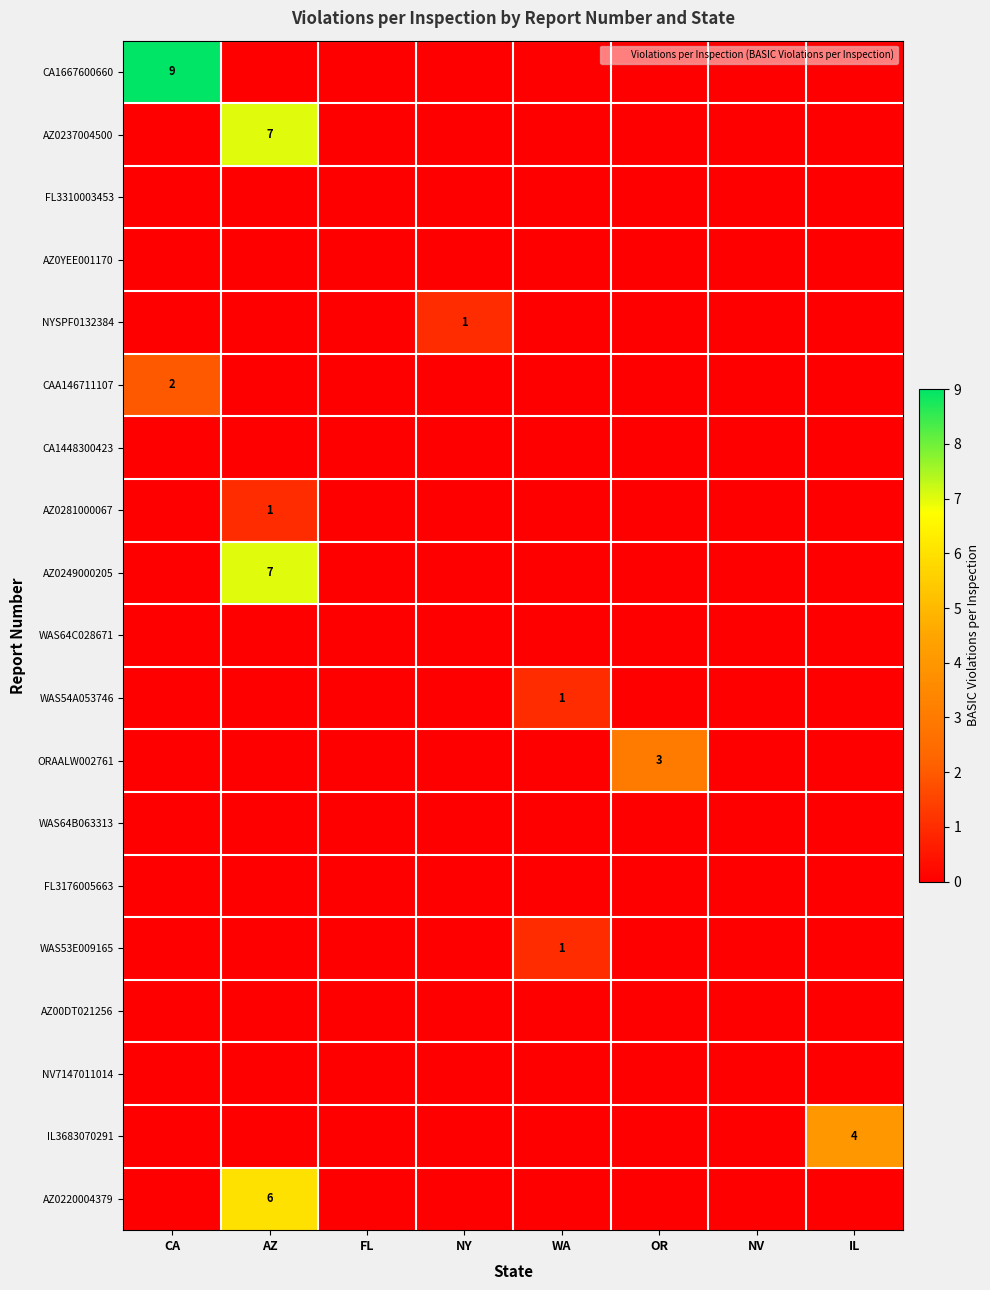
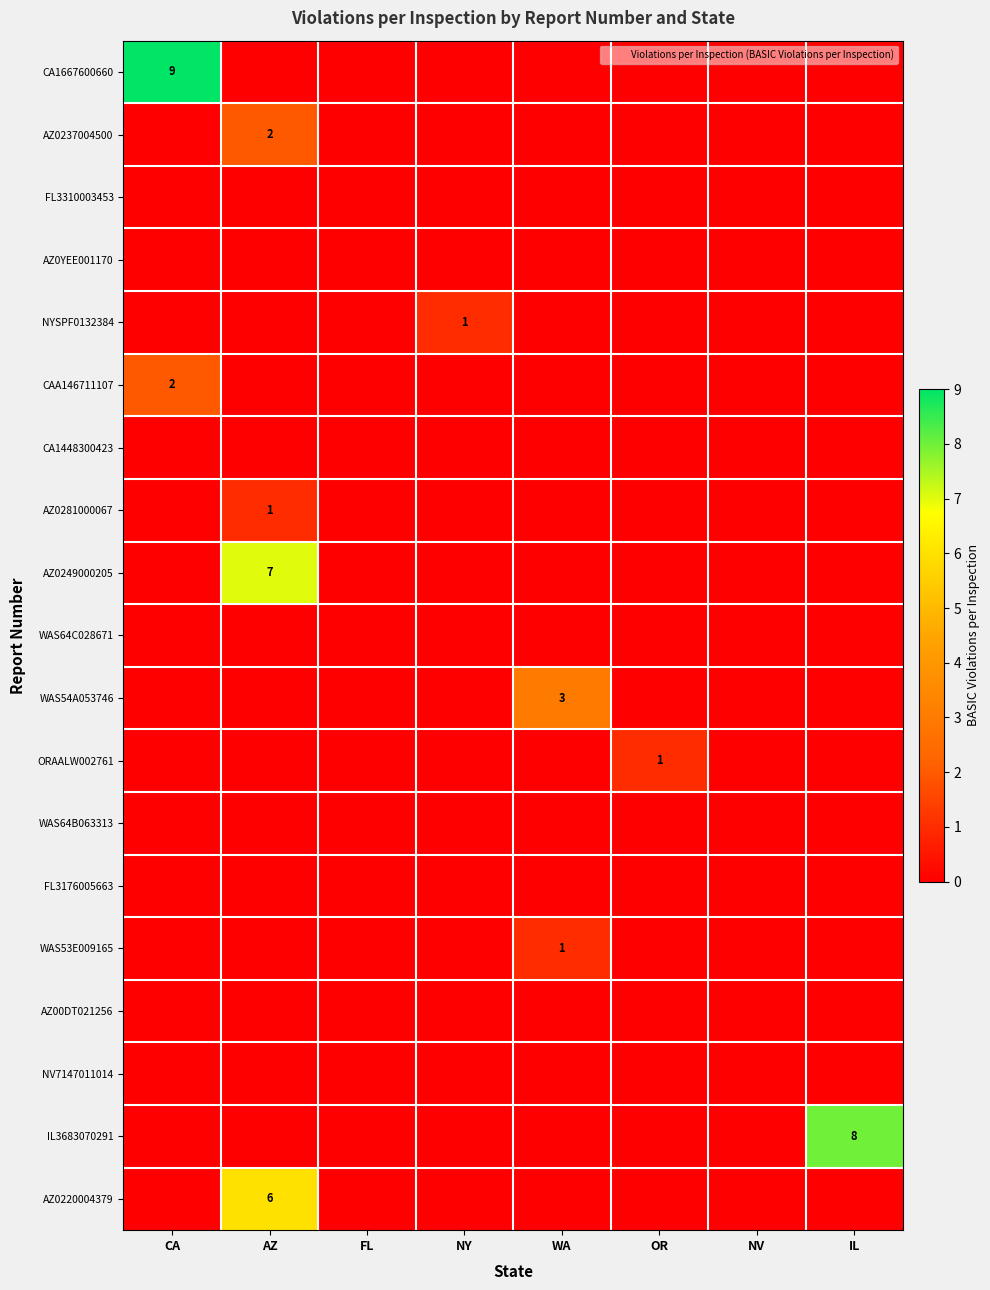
AZ0237004500, AZ: 7 -> 2
WAS54A053746, WA: 1 -> 3
ORAALW002761, OR: 3 -> 1
IL3683070291, IL: 4 -> 8
